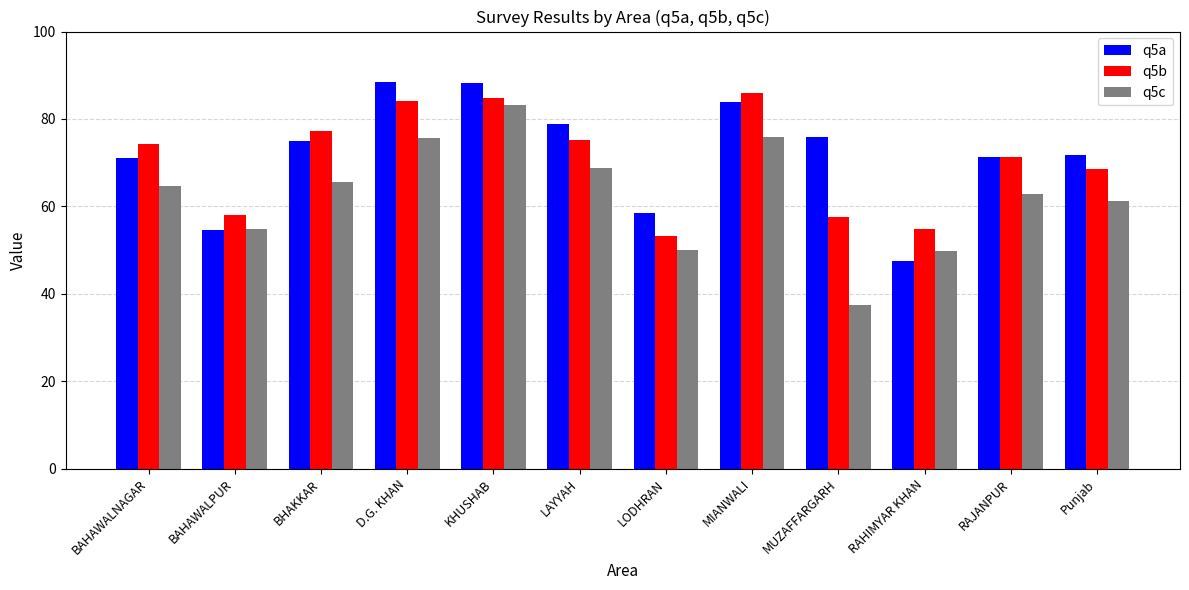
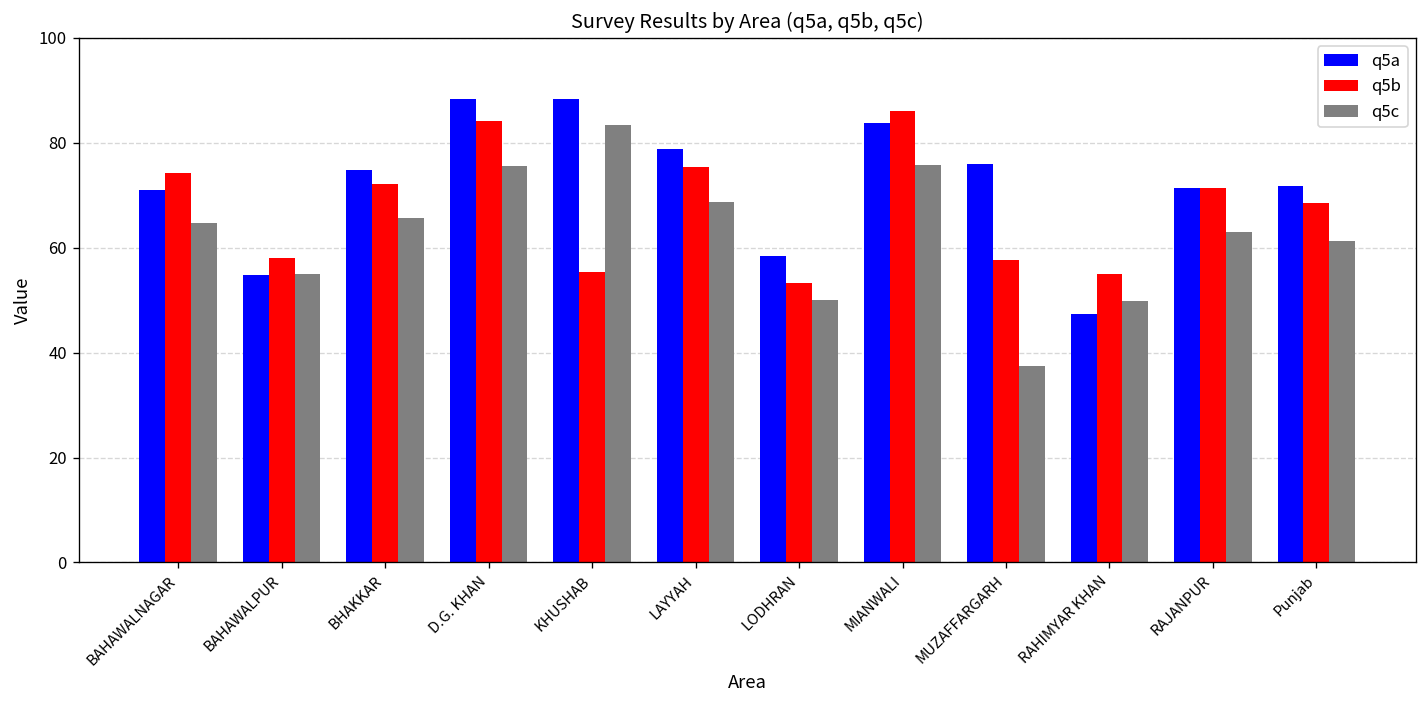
q5b, BHAKKAR: 77 -> 72
q5b, KHUSHAB: 85 -> 55
